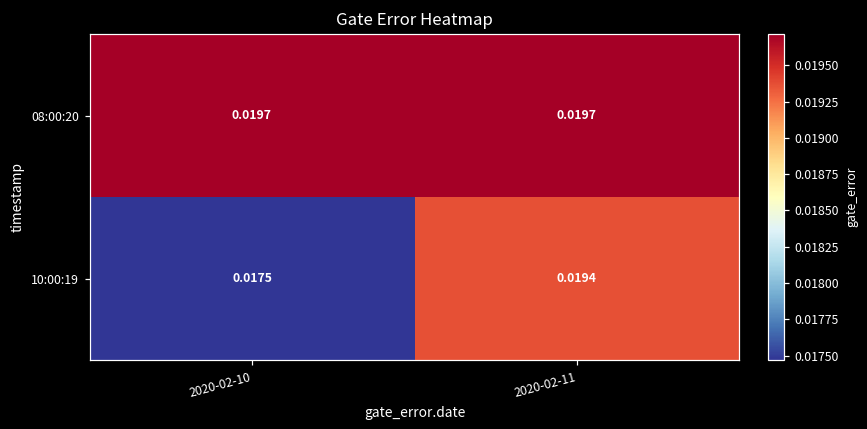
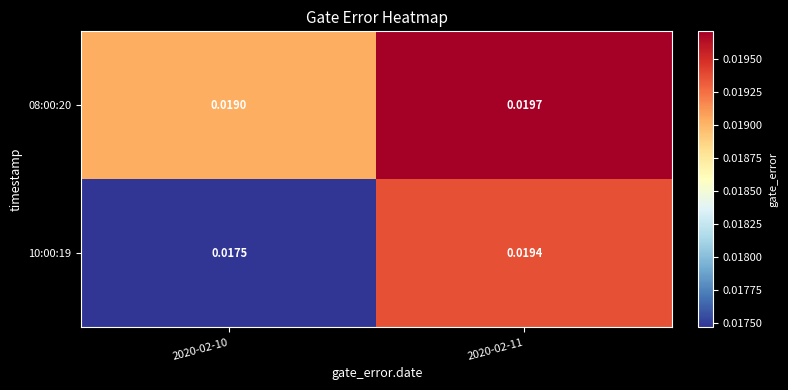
08:00:20, 2020-02-10: 0.0197 -> 0.0190
